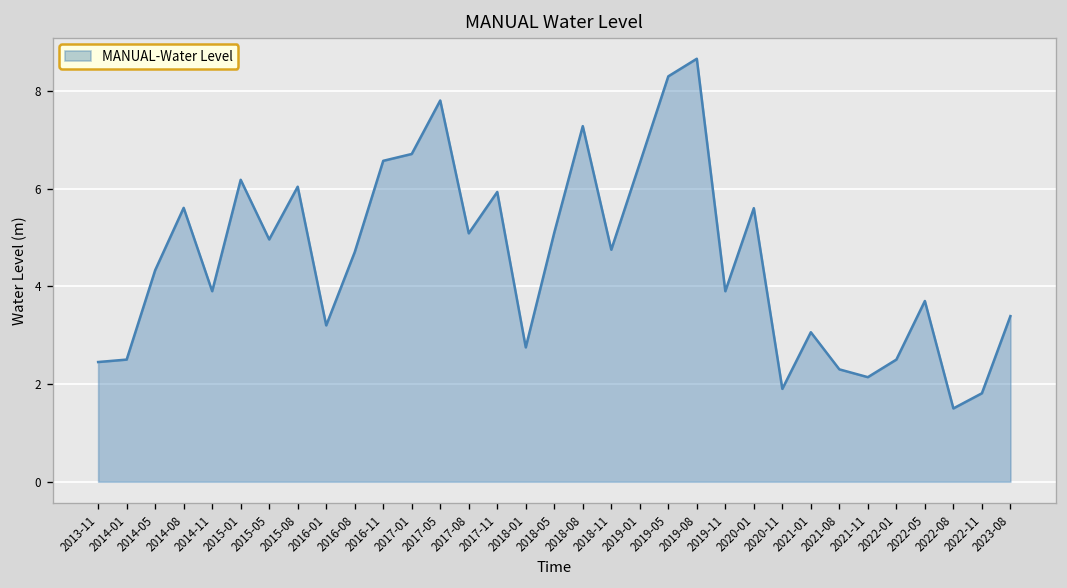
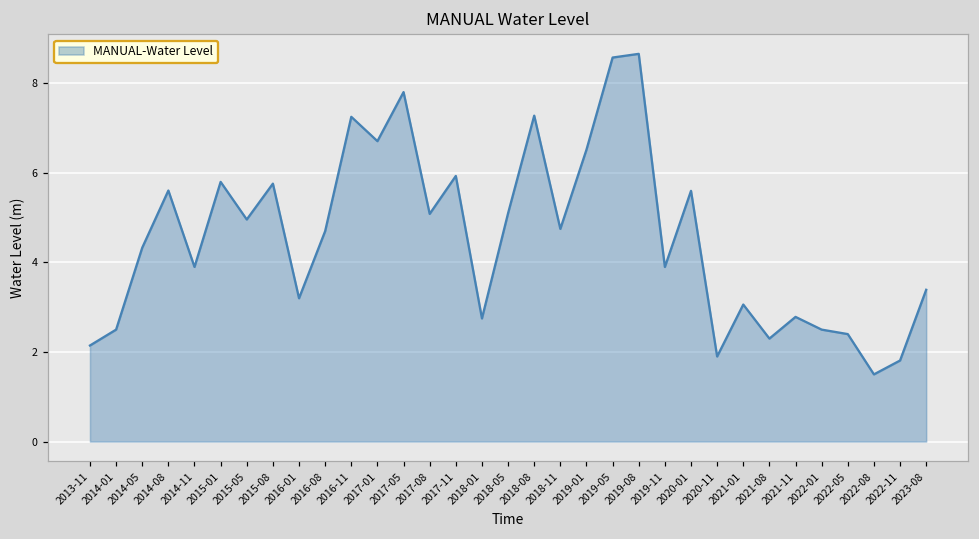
2013-11: 2.5 -> 2.1
2015-01: 6.2 -> 5.8
2015-08: 6.0 -> 5.8
2016-11: 6.6 -> 7.3
2019-05: 8.3 -> 8.6
2021-11: 2.1 -> 2.8
2022-05: 3.7 -> 2.4
